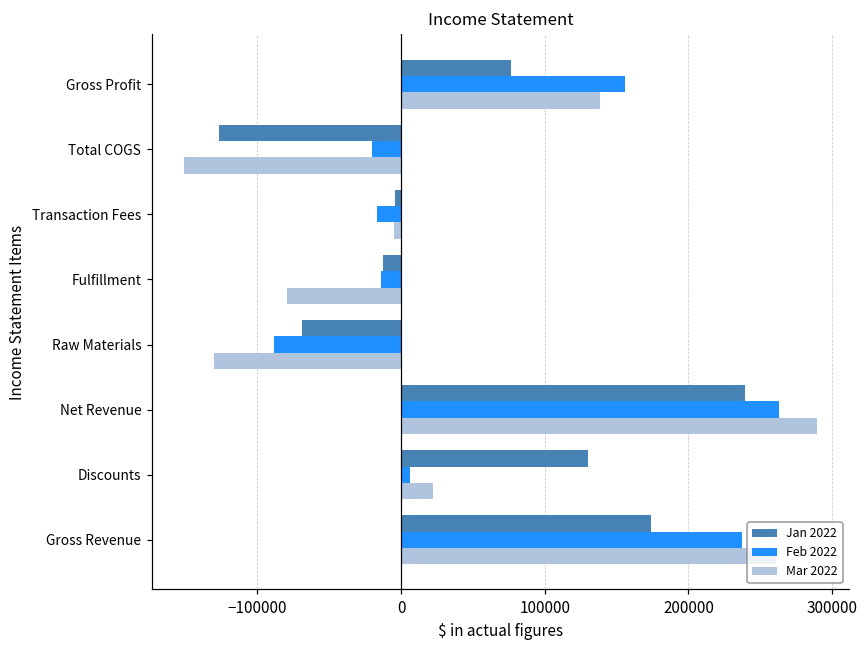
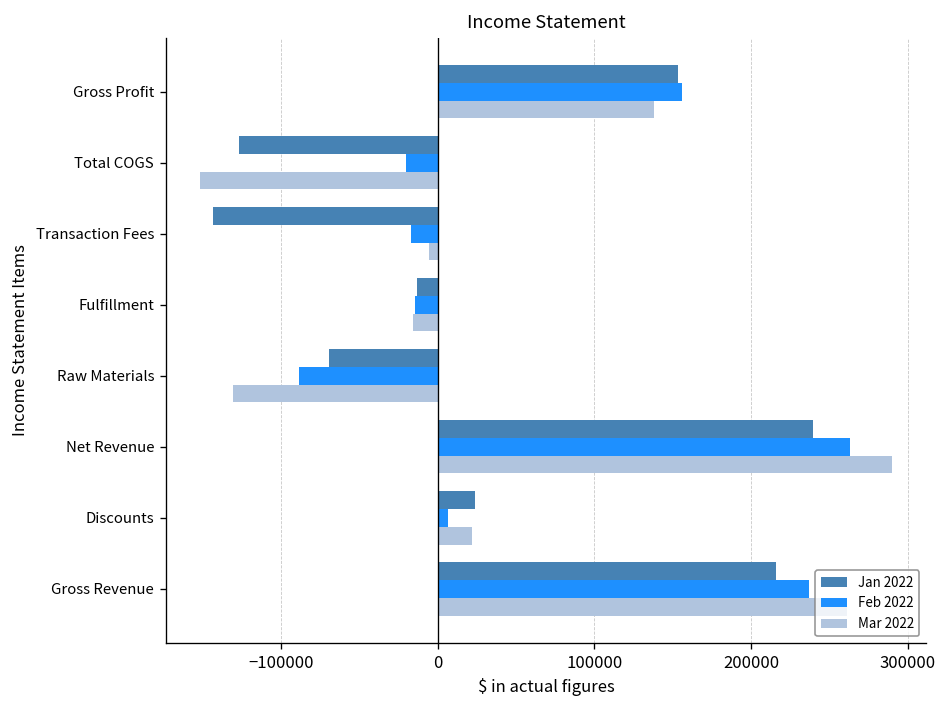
Jan 2022, Gross Profit: 77000 -> 153000
Jan 2022, Transaction Fees: -4000 -> -144000
Mar 2022, Fulfillment: -79000 -> -16000
Jan 2022, Discounts: 130000 -> 24000
Jan 2022, Gross Revenue: 174000 -> 216000
